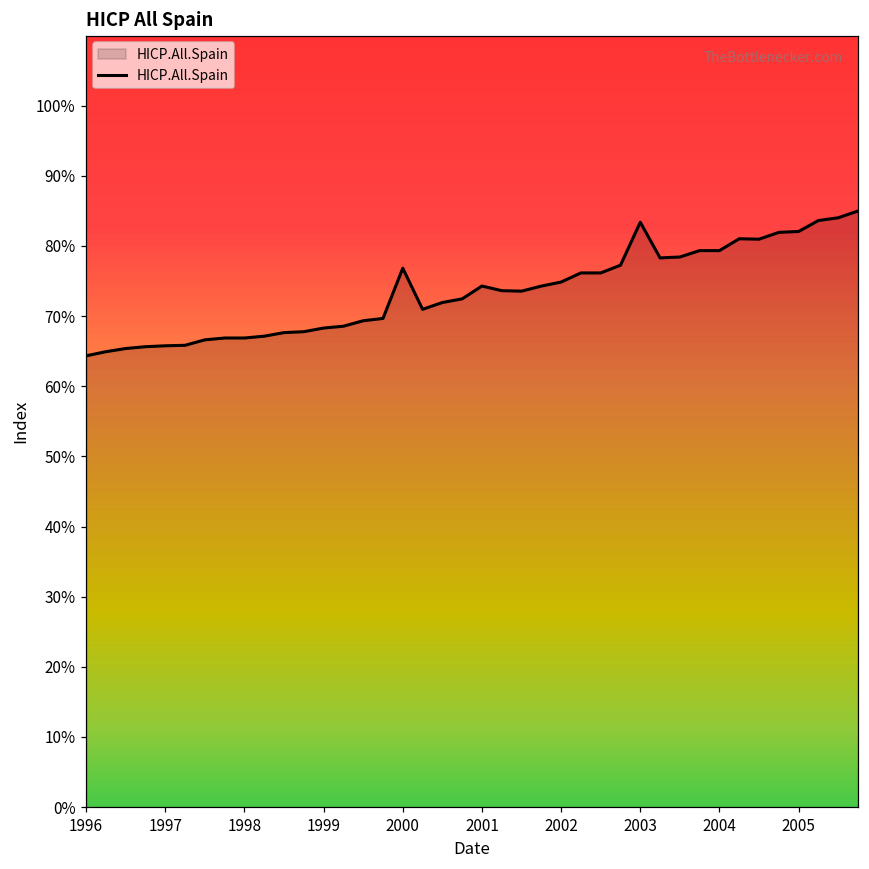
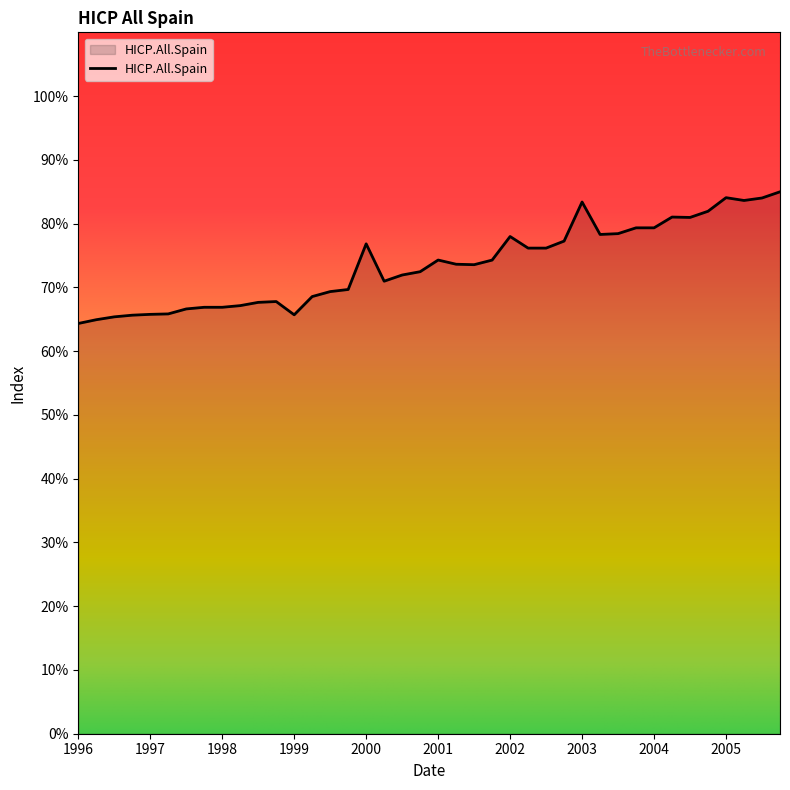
1999: 68% -> 66%
2002: 75% -> 78%
2005: 82% -> 84%
